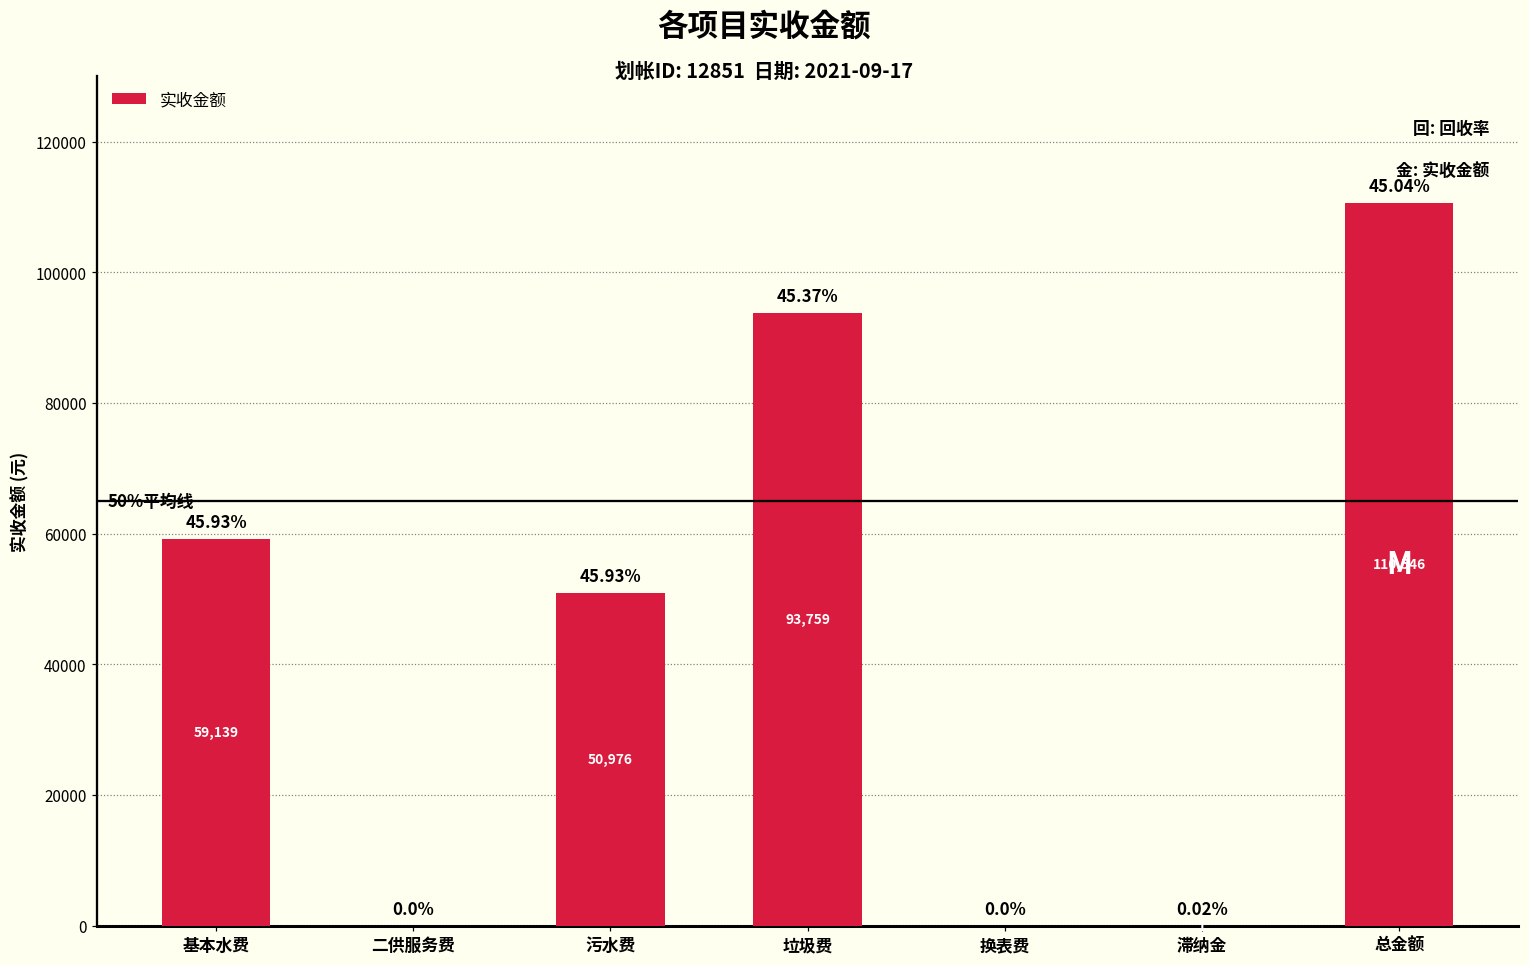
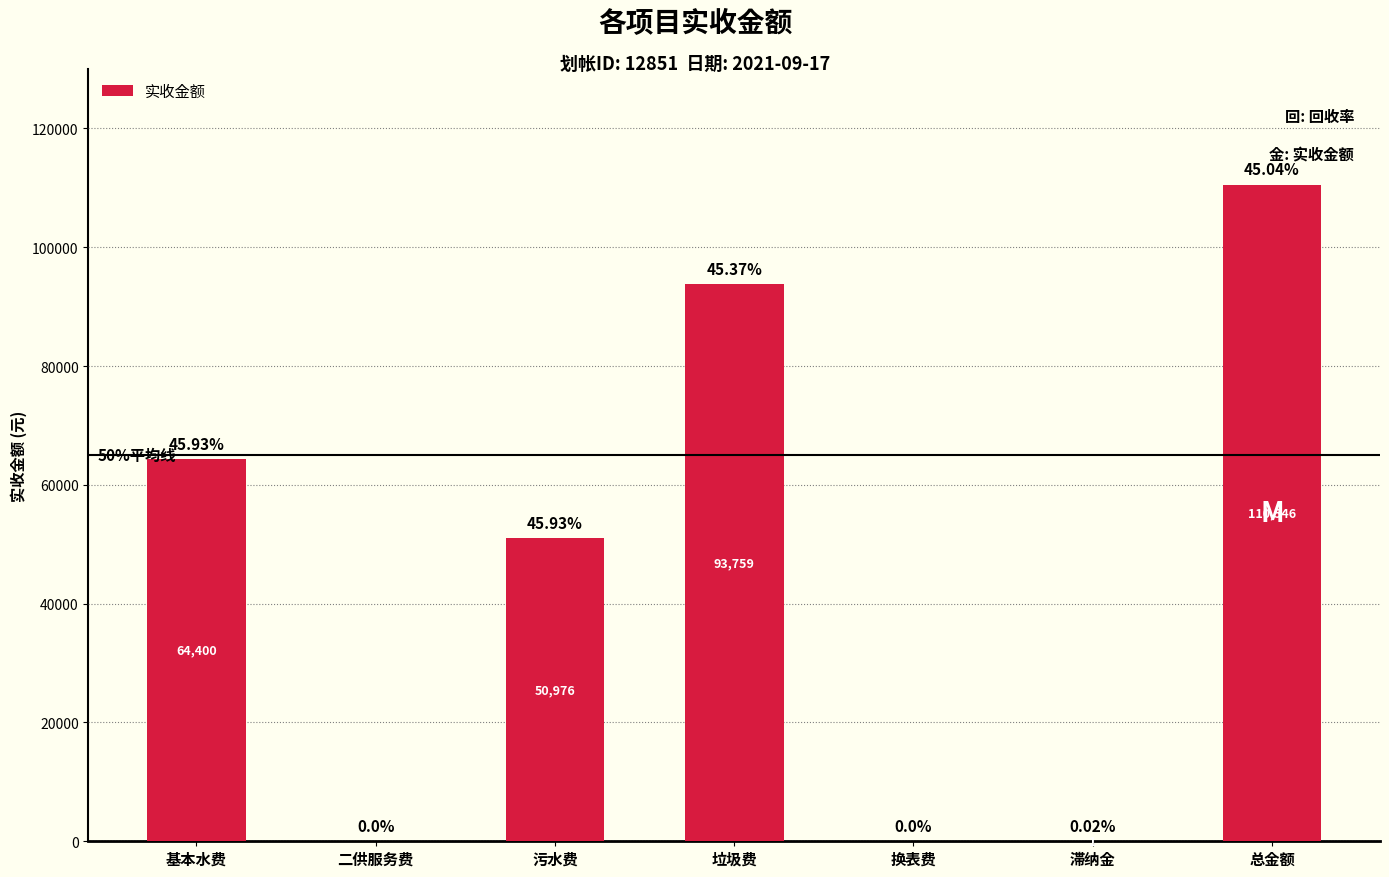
基本水费: 59,139 -> 64,400
